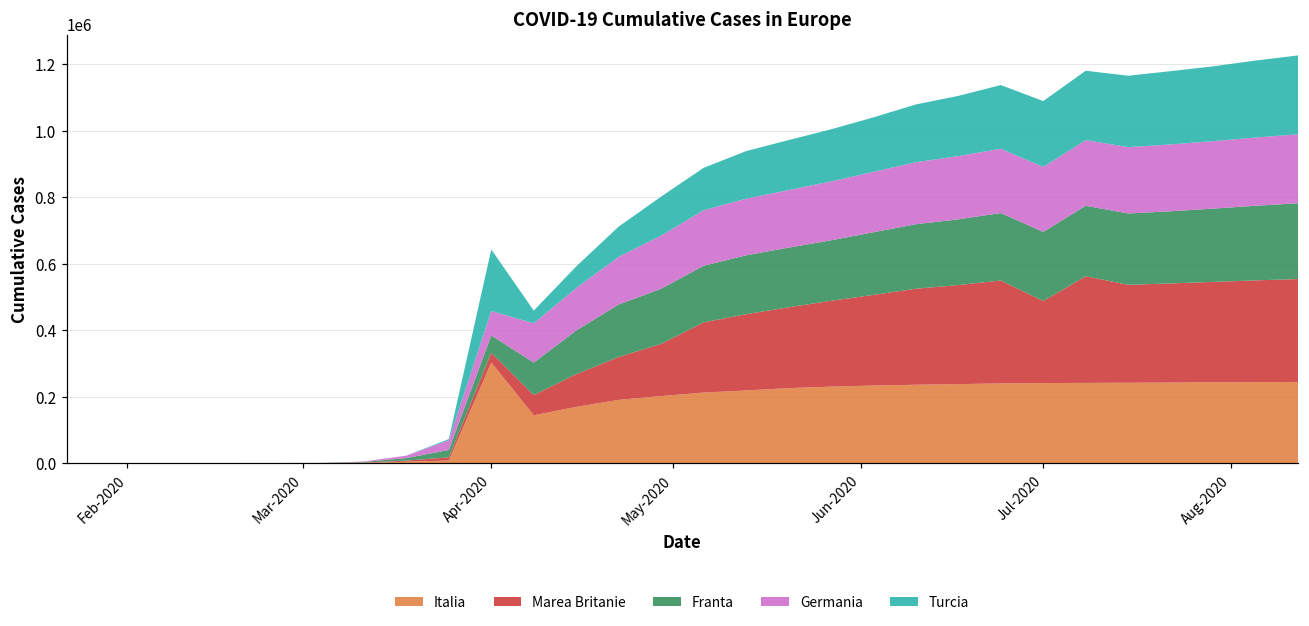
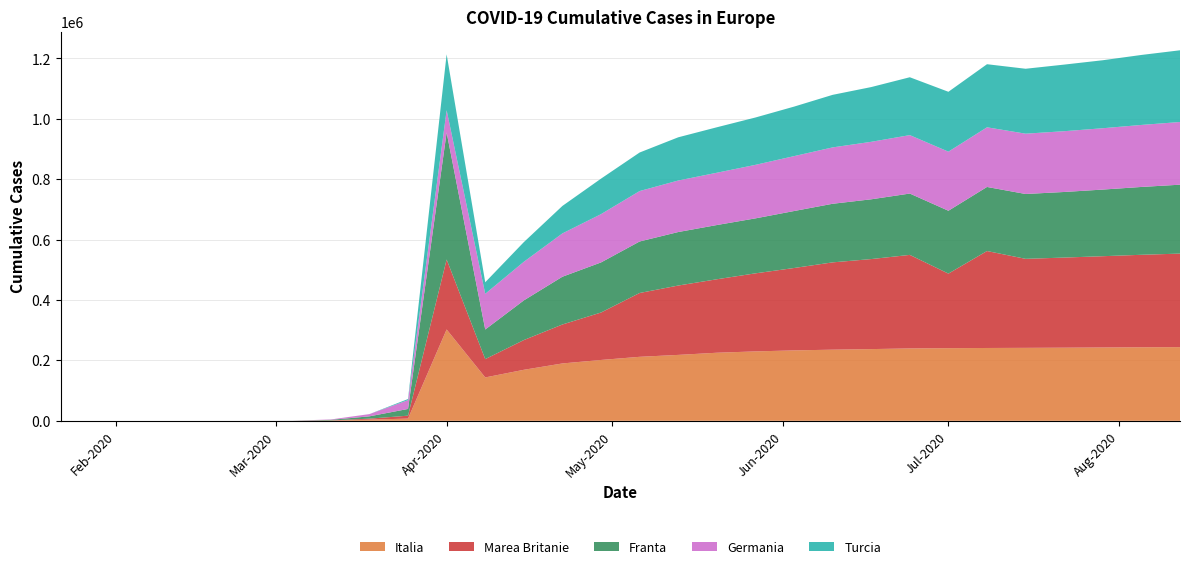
Marea Britanie, Apr-2020: 30000 -> 230000
Franta, Apr-2020: 50000 -> 420000
